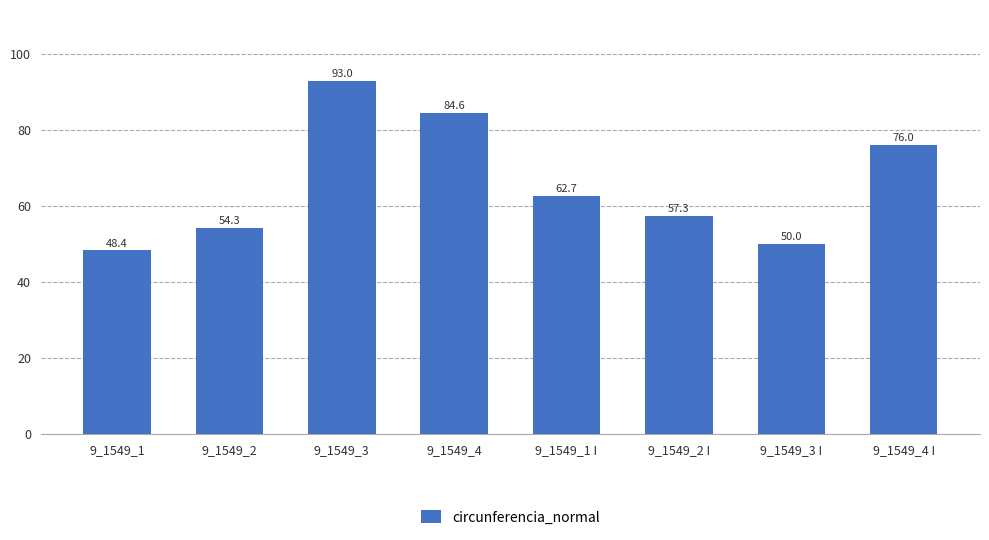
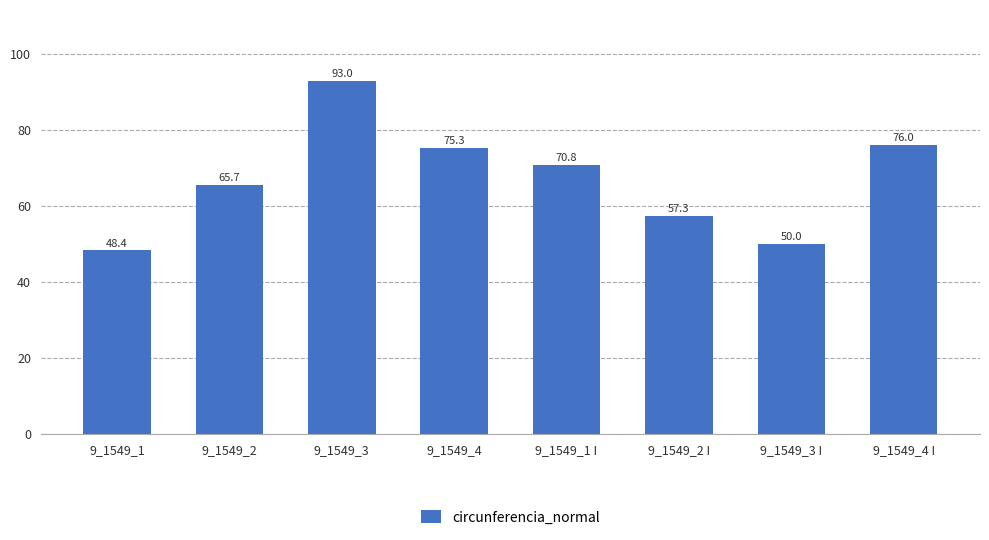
9_1549_2: 54.3 -> 65.7
9_1549_4: 84.6 -> 75.3
9_1549_1 I: 62.7 -> 70.8
